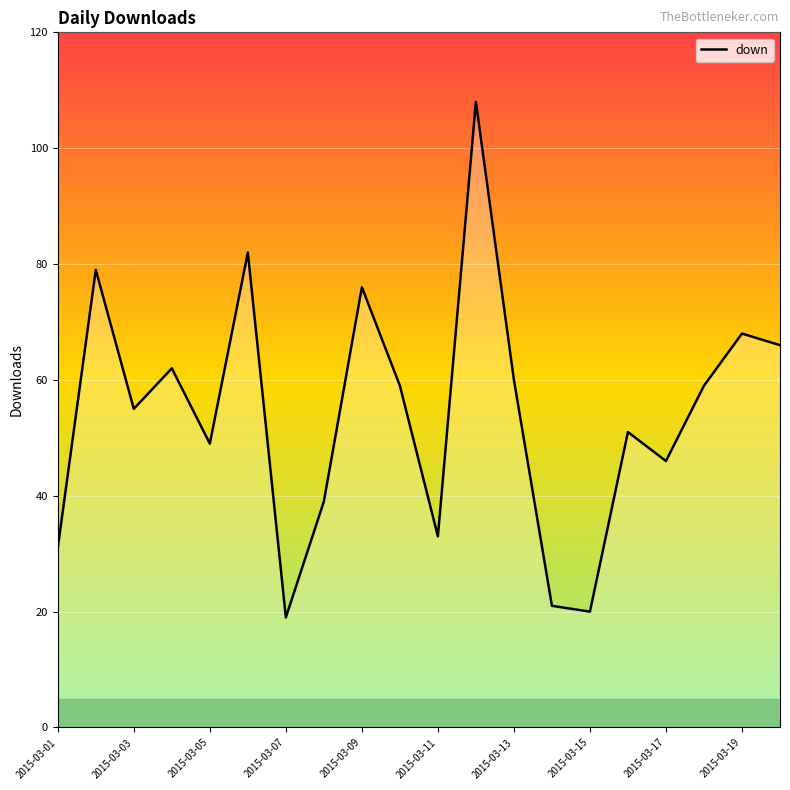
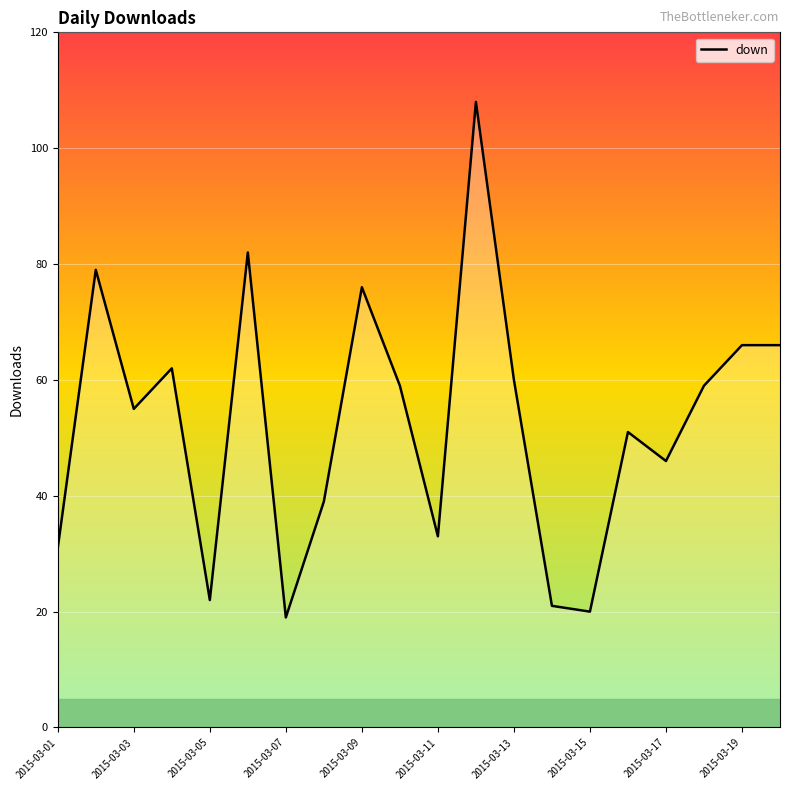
2015-03-05: 49 -> 22
2015-03-19: 68 -> 66
